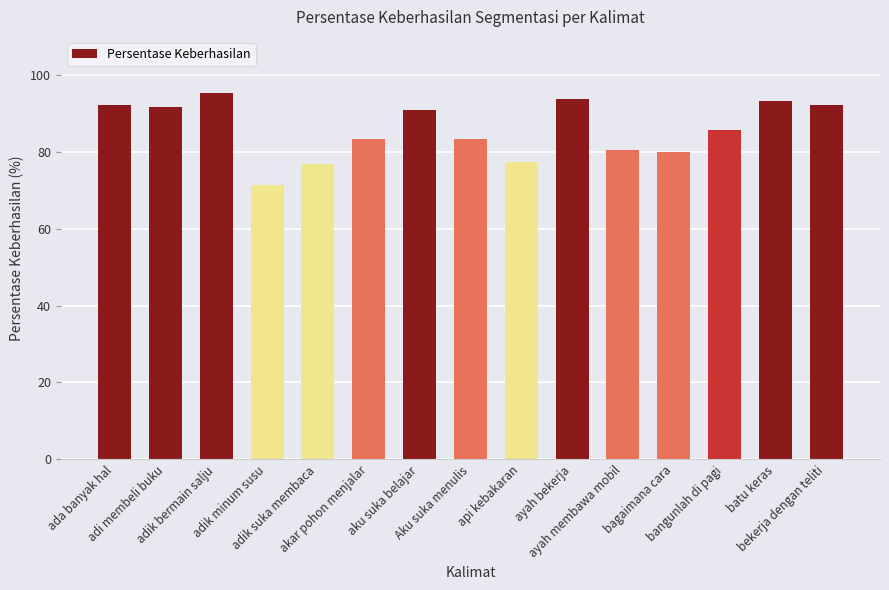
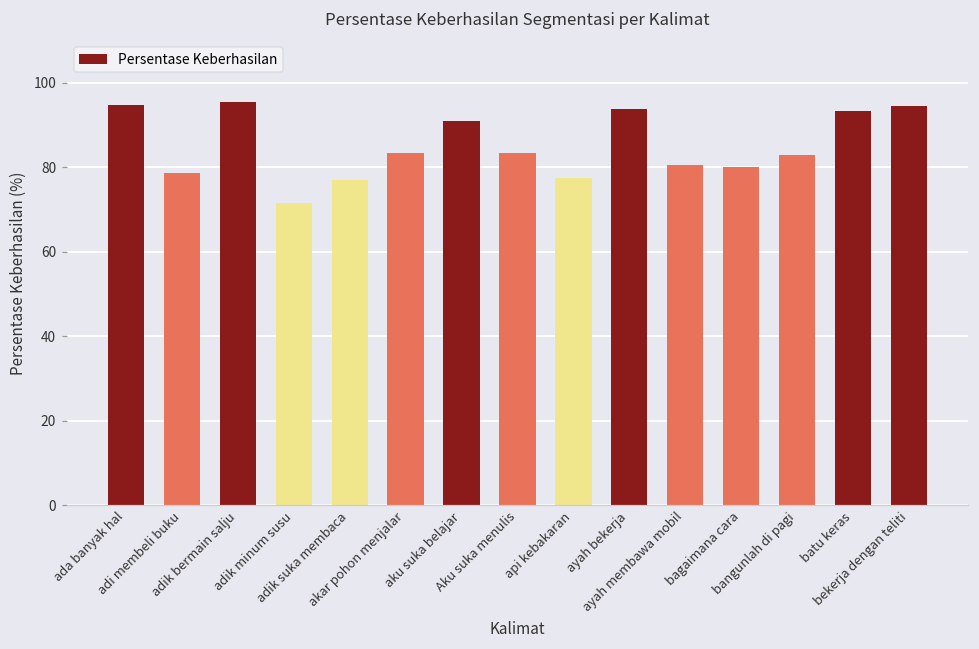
ada banyak hal: 92 -> 95
adi membeli buku: 92 -> 79
bangunlah di pagi: 86 -> 83
bekerja dengan teliti: 92 -> 94
